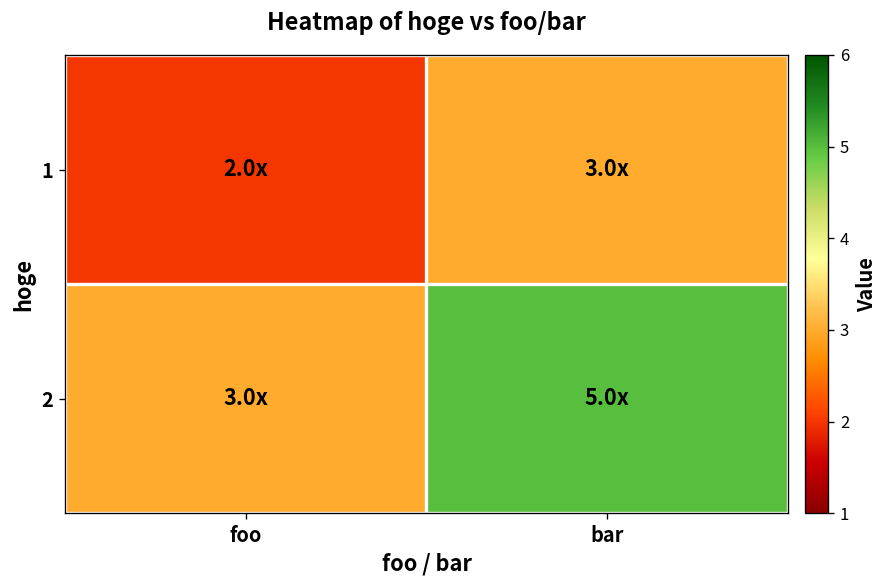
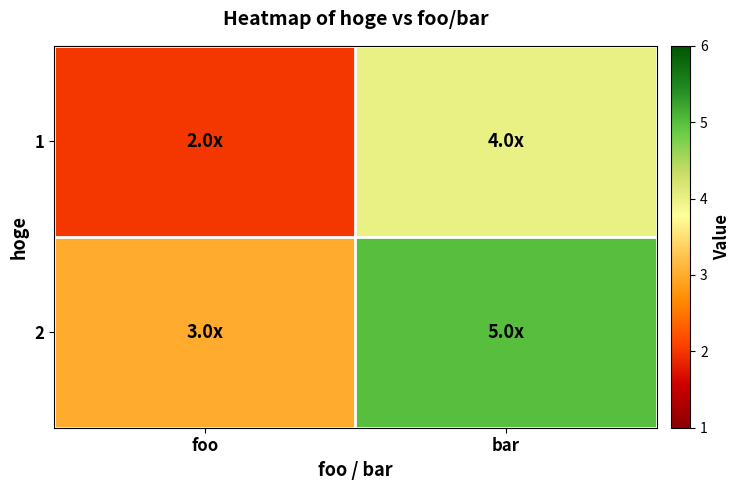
1, bar: 3.0x -> 4.0x
